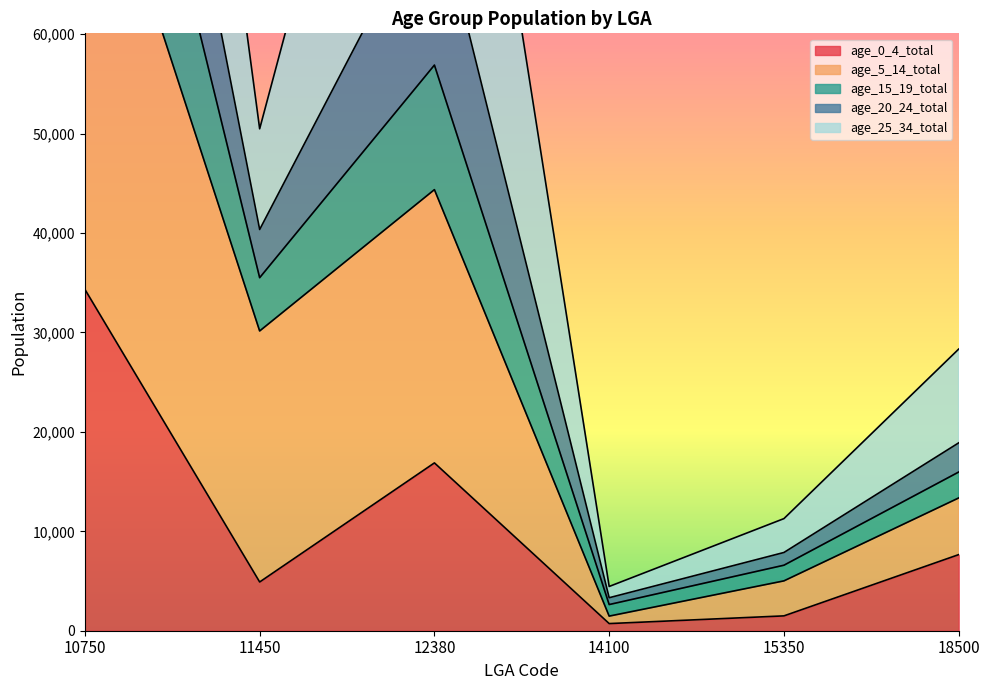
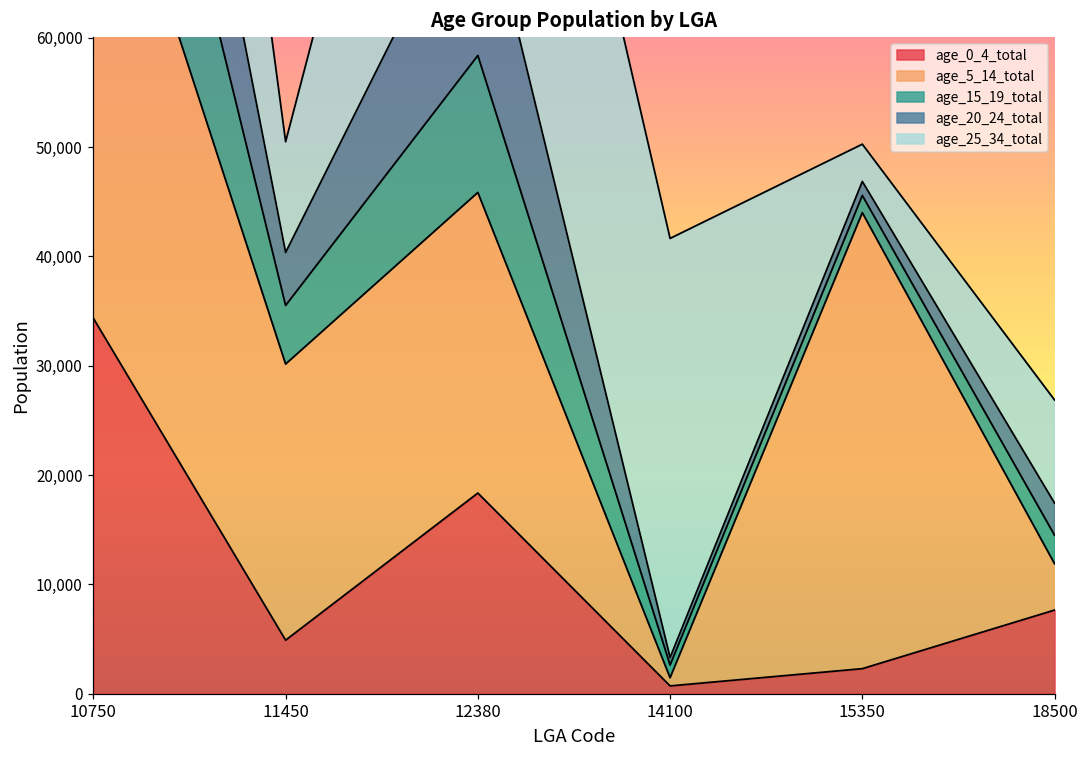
age_0_4_total, 12380: 17,000 -> 18,000
age_25_34_total, 14100: 1,000 -> 38,000
age_0_4_total, 15350: 1,000 -> 2,000
age_5_14_total, 15350: 4,000 -> 42,000
age_5_14_total, 18500: 6,000 -> 4,000
